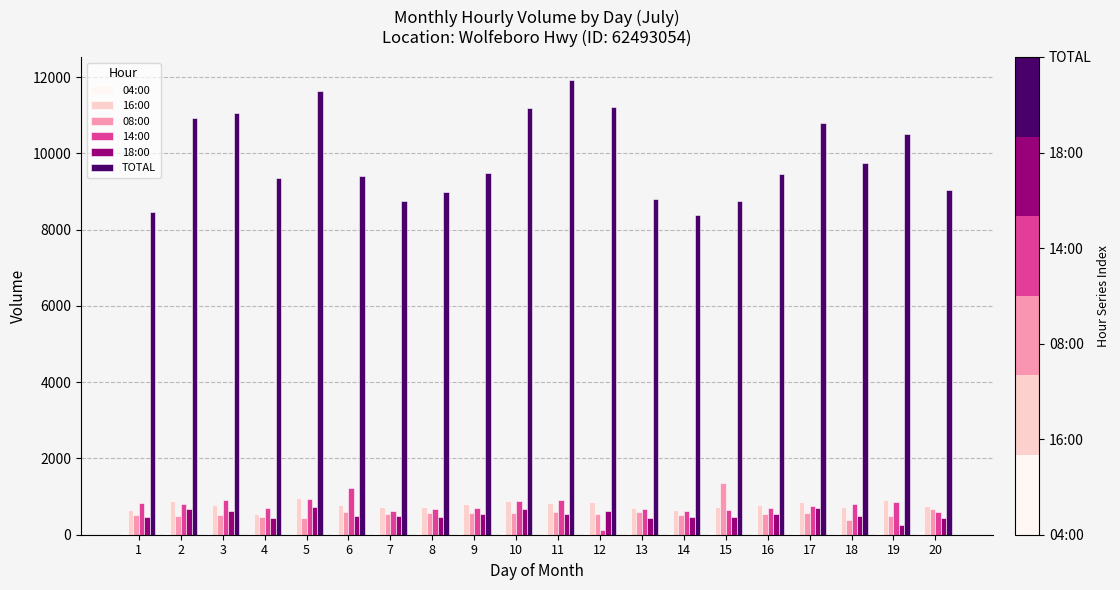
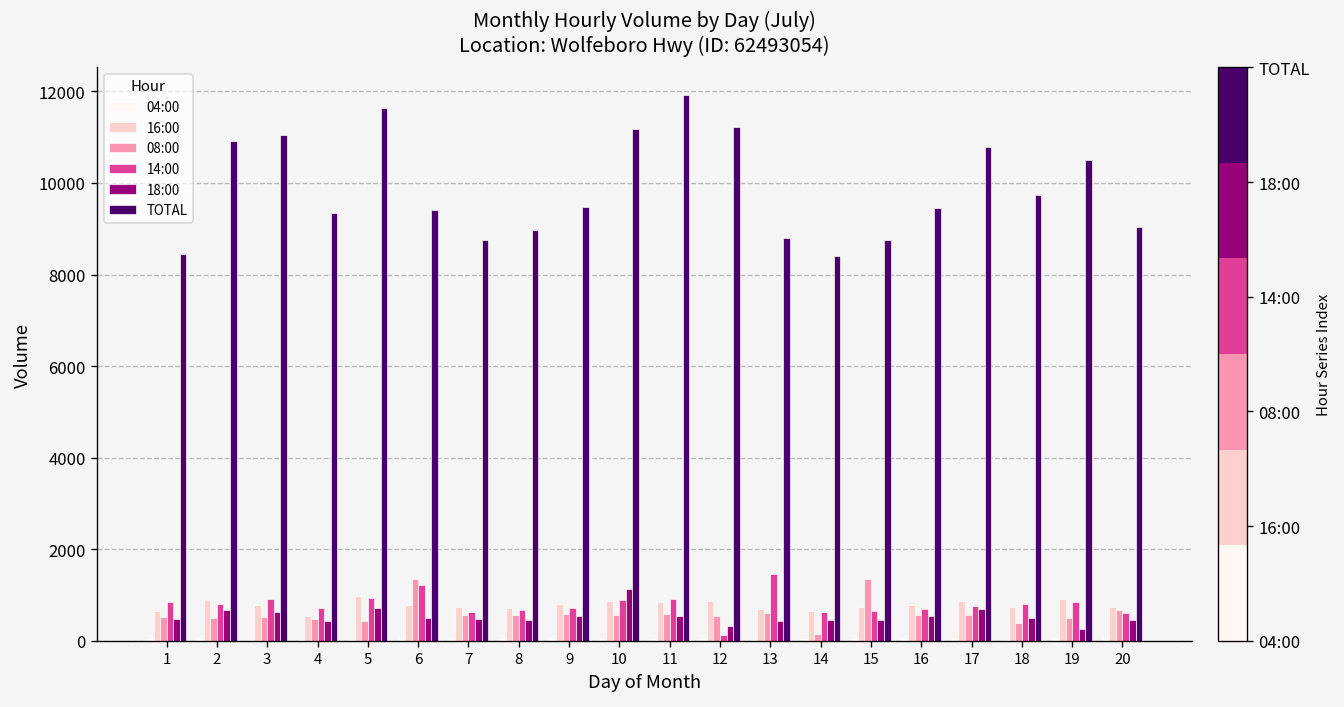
08:00, 6: 600 -> 1300
18:00, 10: 700 -> 1100
18:00, 12: 600 -> 300
14:00, 13: 700 -> 1500
08:00, 14: 500 -> 200
